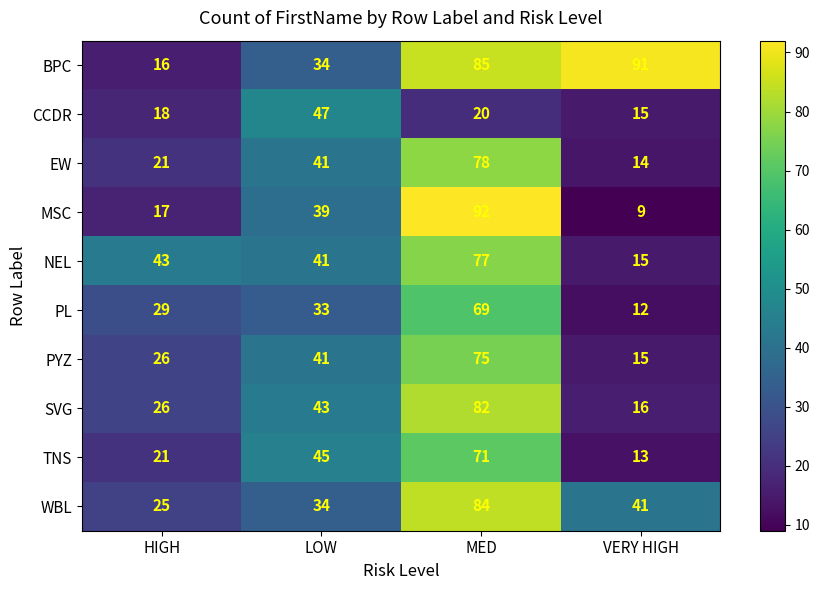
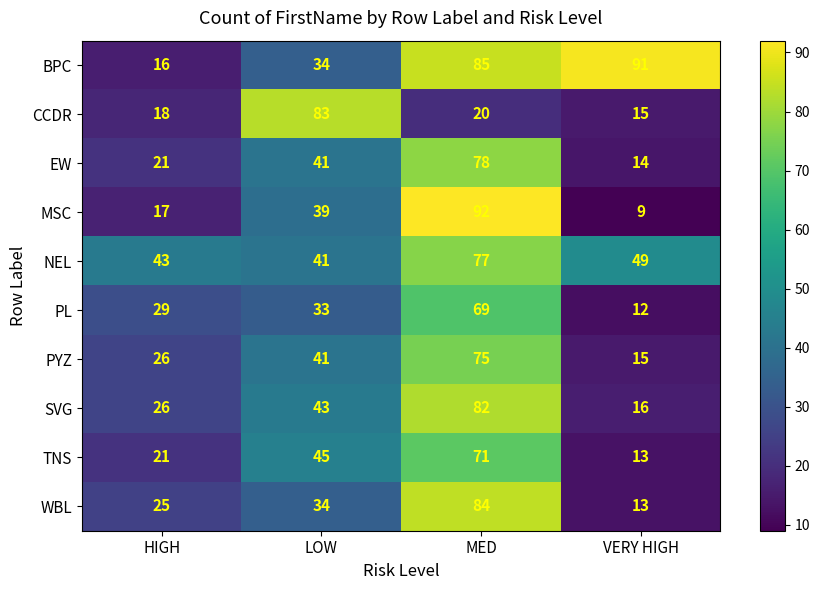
CCDR, LOW: 47 -> 83
NEL, VERY HIGH: 15 -> 49
WBL, VERY HIGH: 41 -> 13
